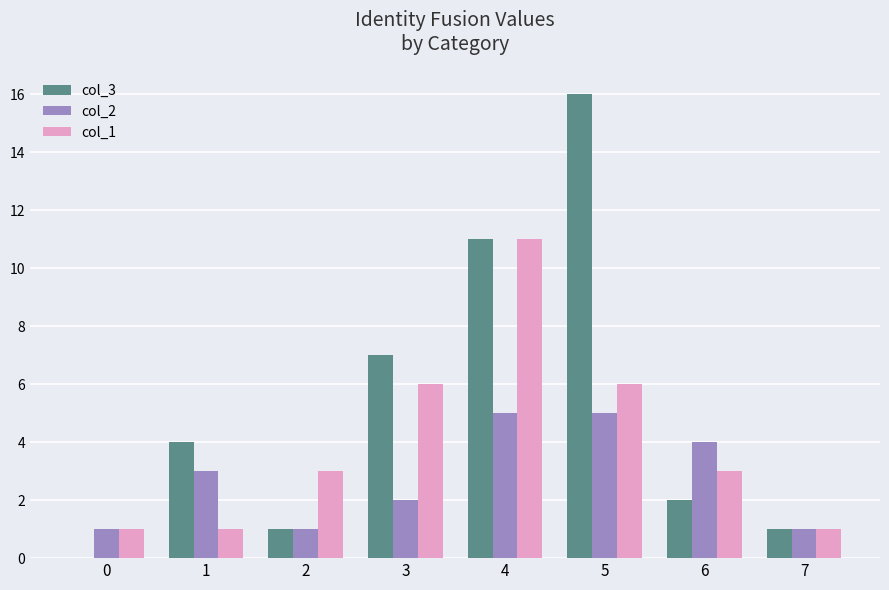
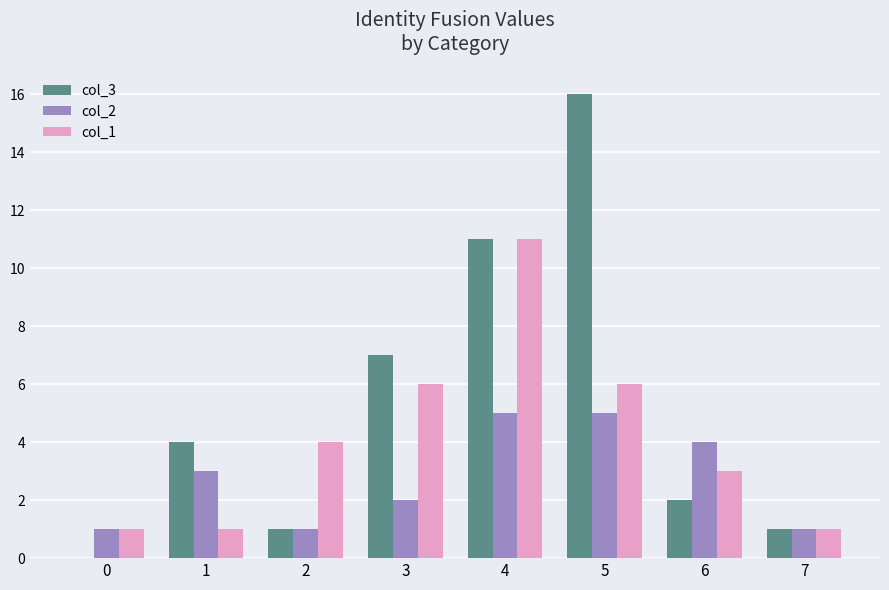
col_1, 2: 3 -> 4
